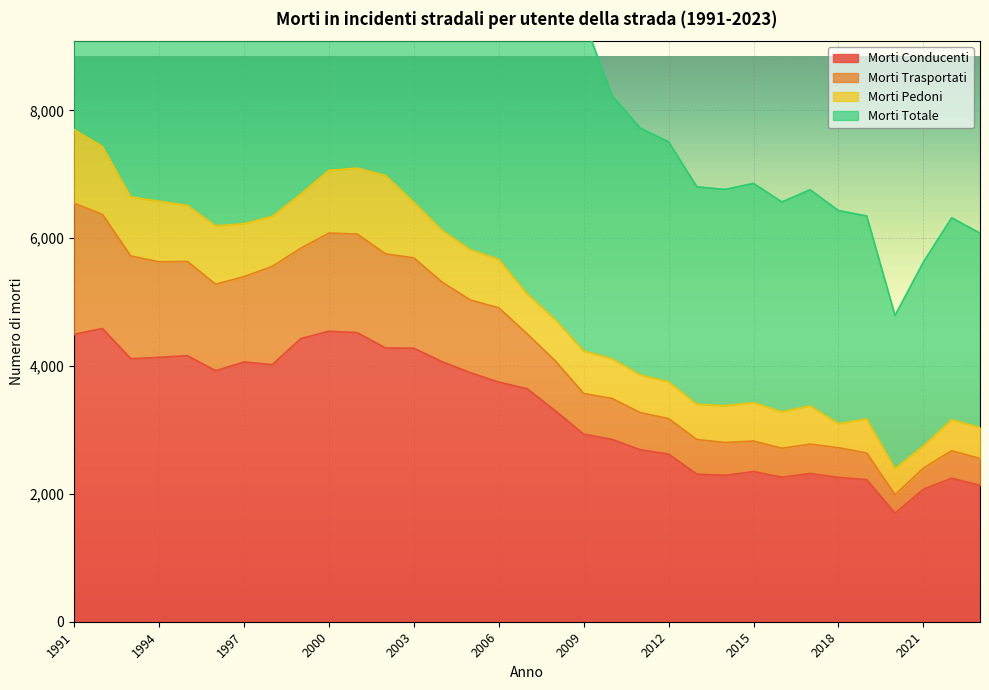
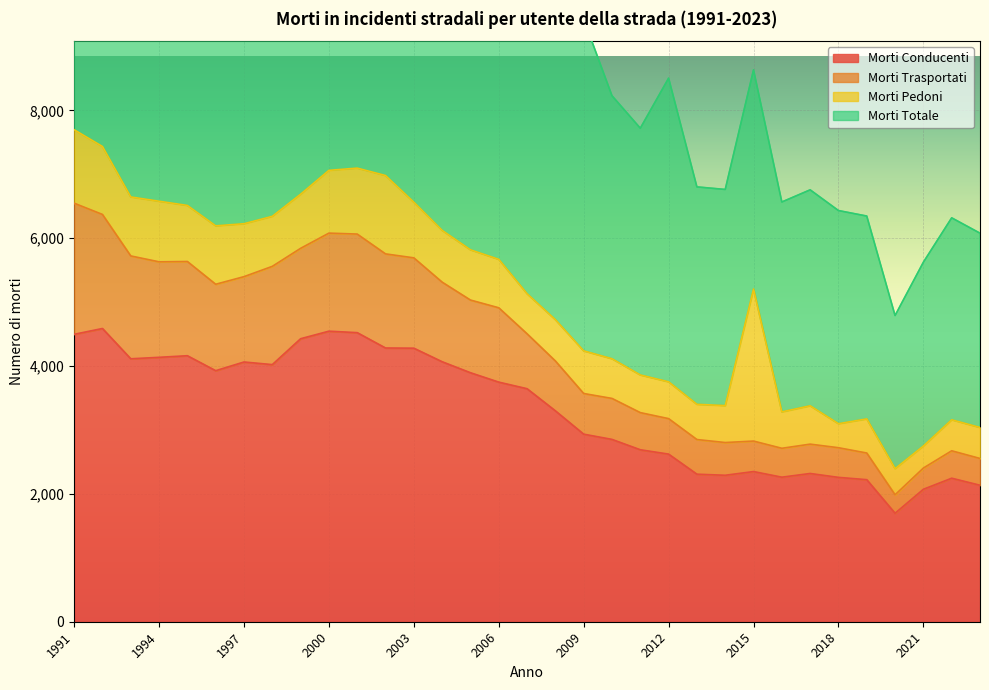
Morti Totale, 2012: 3,800 -> 4,800
Morti Pedoni, 2015: 600 -> 2,400
